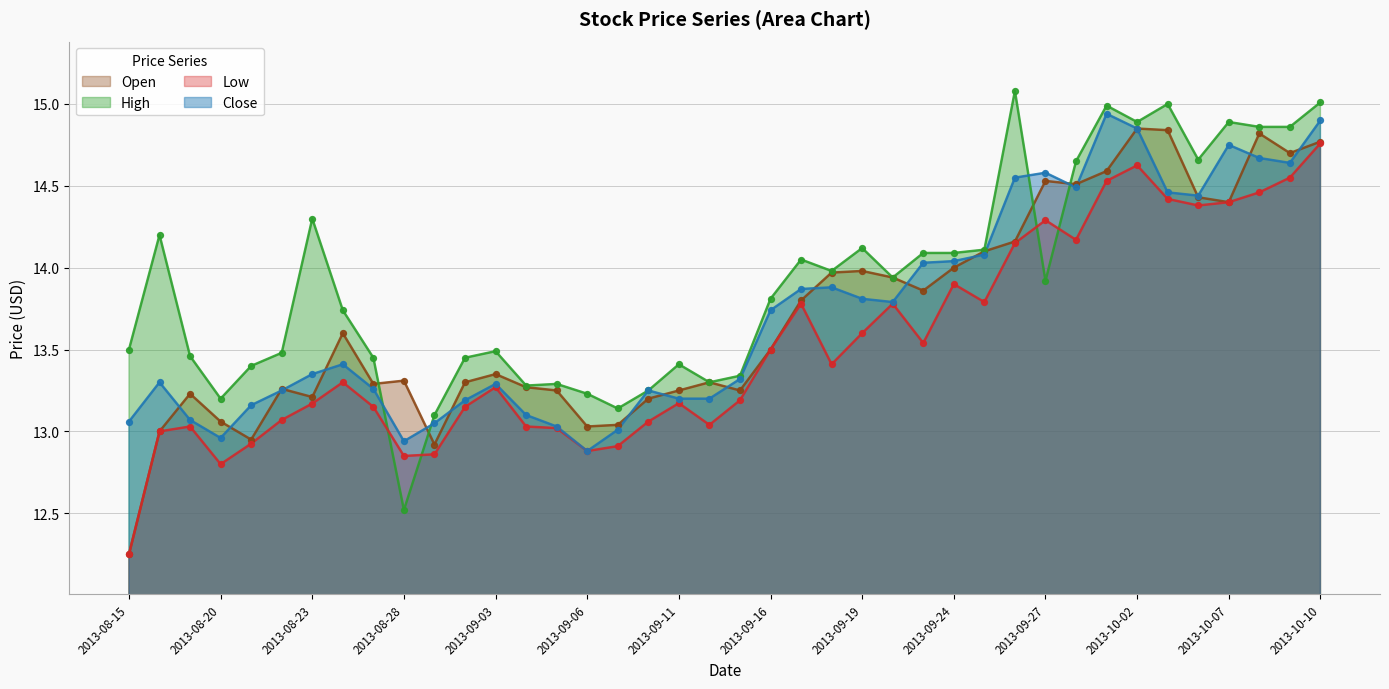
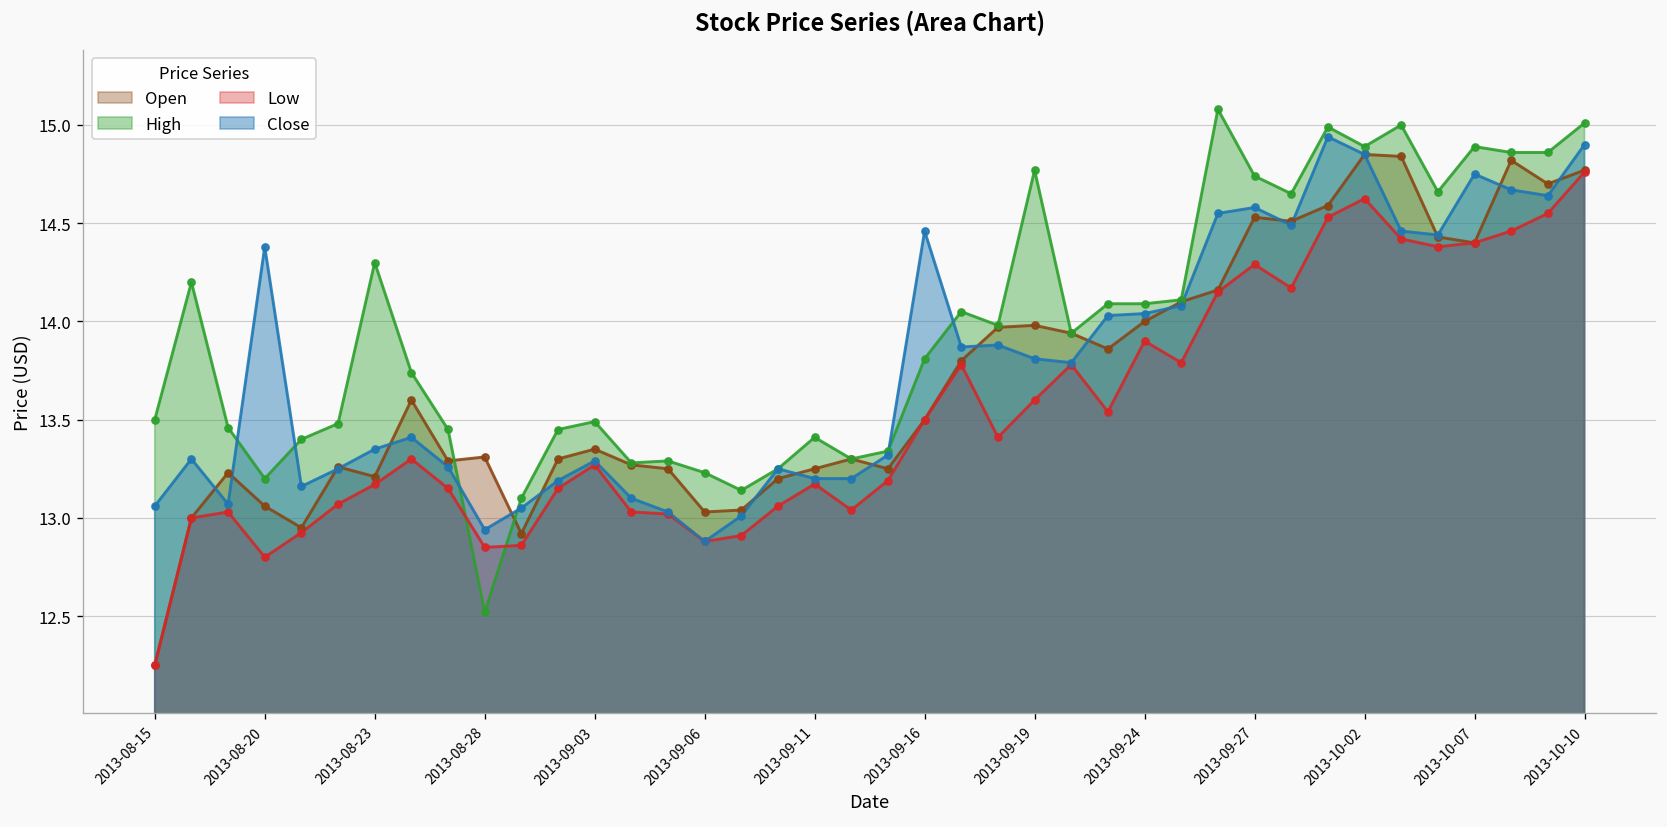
Close, 2013-08-20: 12.96 -> 14.38
Close, 2013-09-16: 13.74 -> 14.46
High, 2013-09-19: 14.12 -> 14.77
High, 2013-09-27: 13.92 -> 14.74
